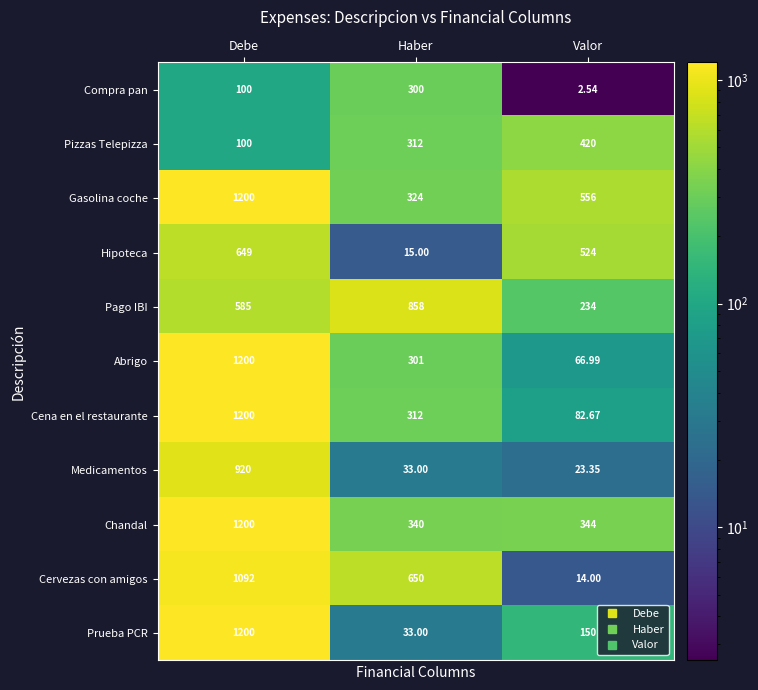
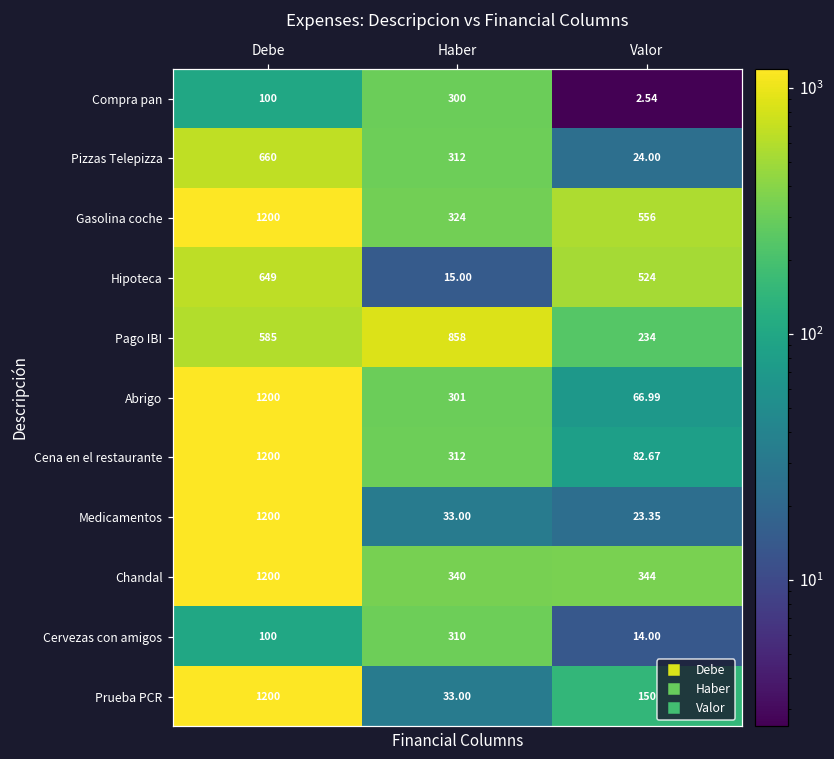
Pizzas Telepizza, Debe: 100 -> 660
Pizzas Telepizza, Valor: 420 -> 24.00
Medicamentos, Debe: 920 -> 1200
Cervezas con amigos, Debe: 1092 -> 100
Cervezas con amigos, Haber: 650 -> 310
